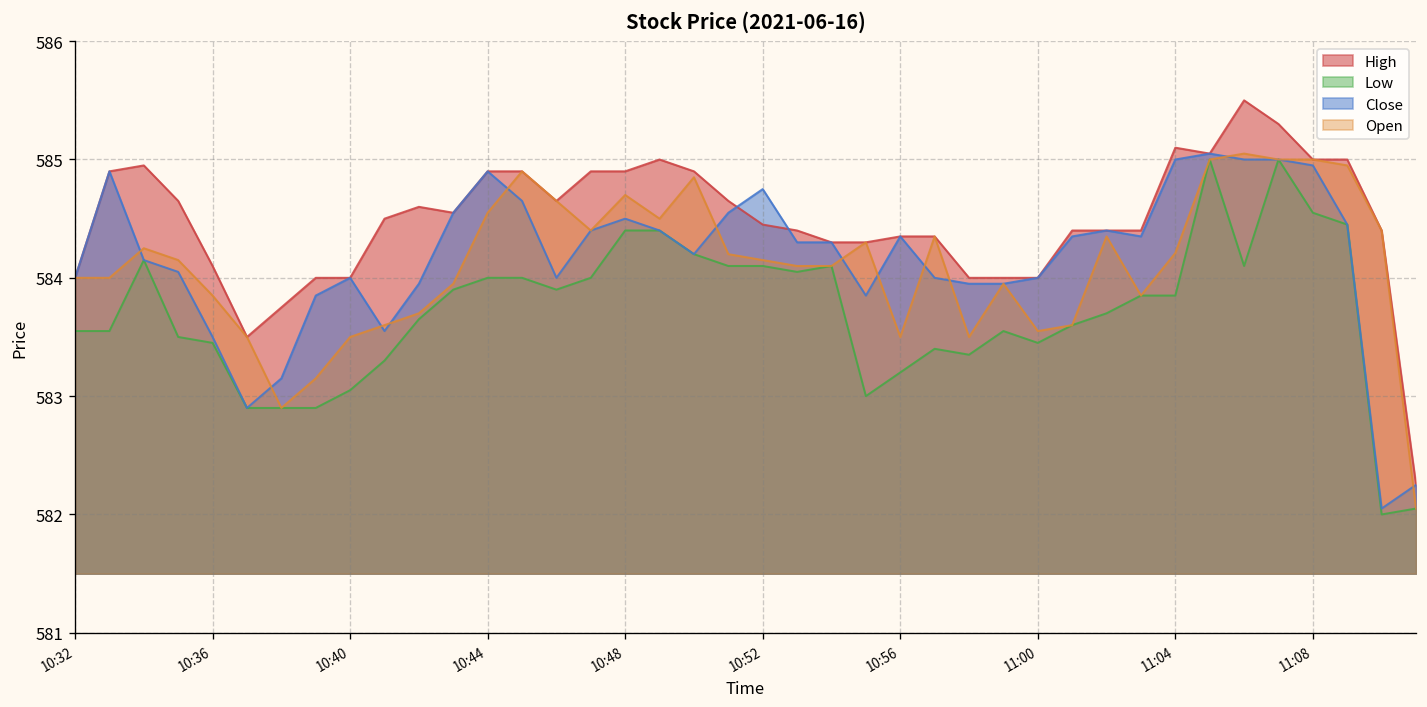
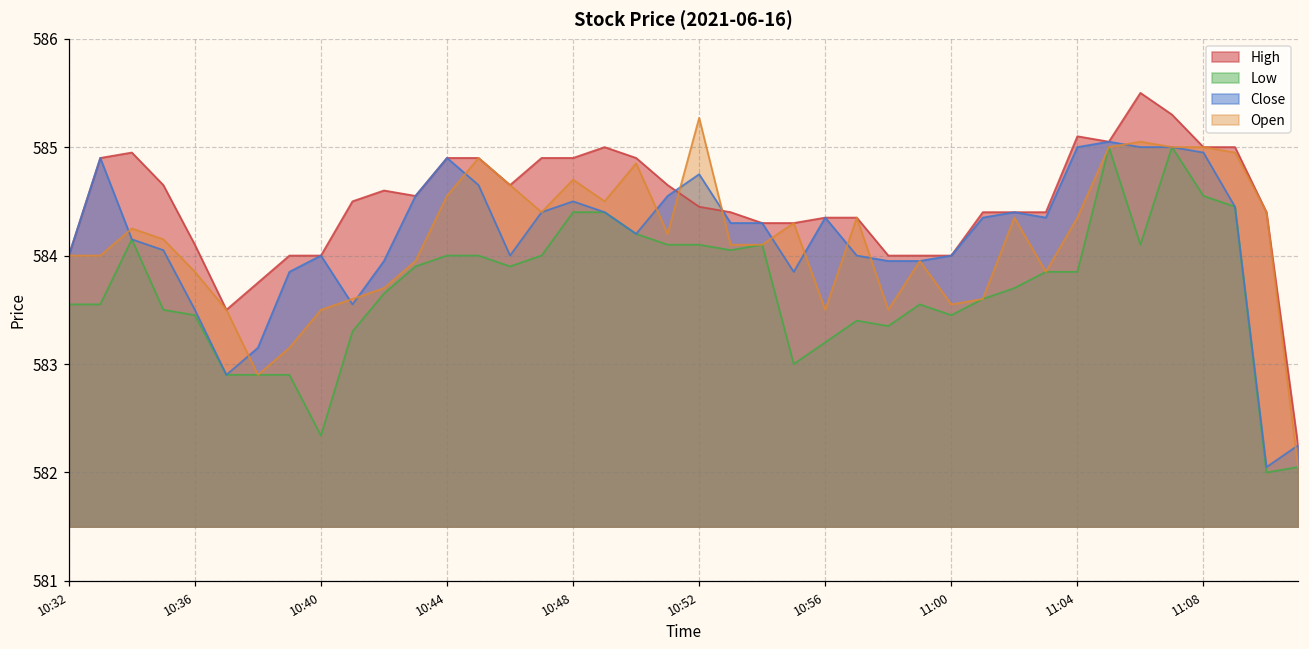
Low, 10:40: 583.1 -> 582.3
Open, 10:52: 584.2 -> 585.3
Open, 11:04: 584.2 -> 584.4
